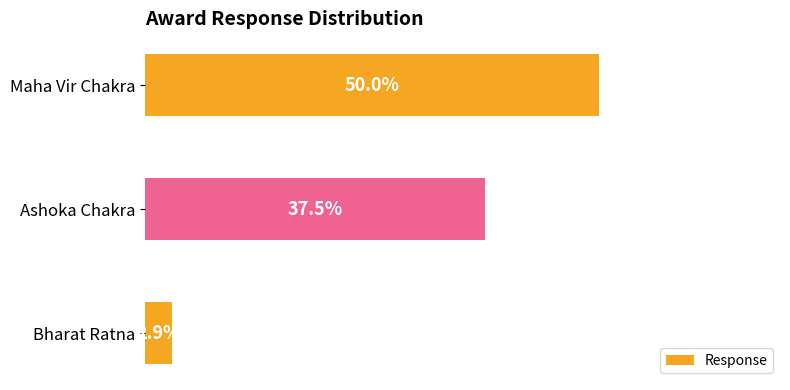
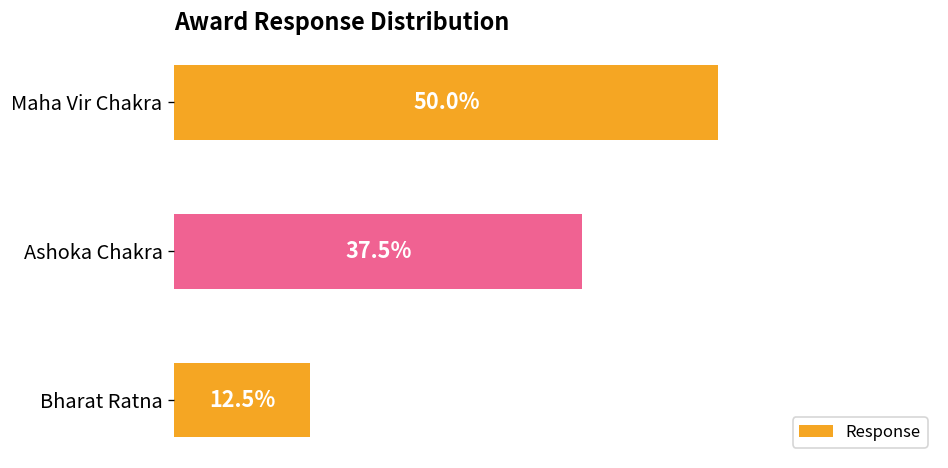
Bharat Ratna: 2.9% -> 12.5%
